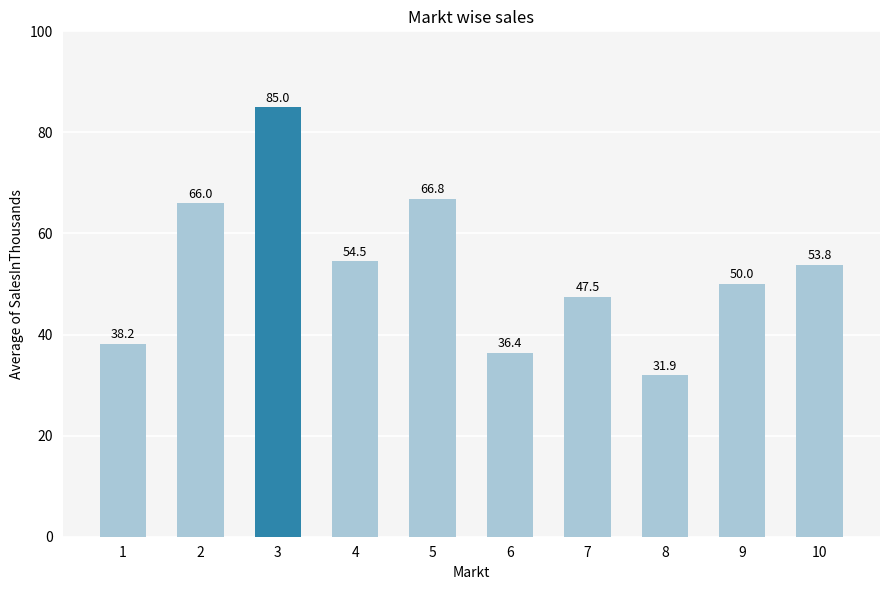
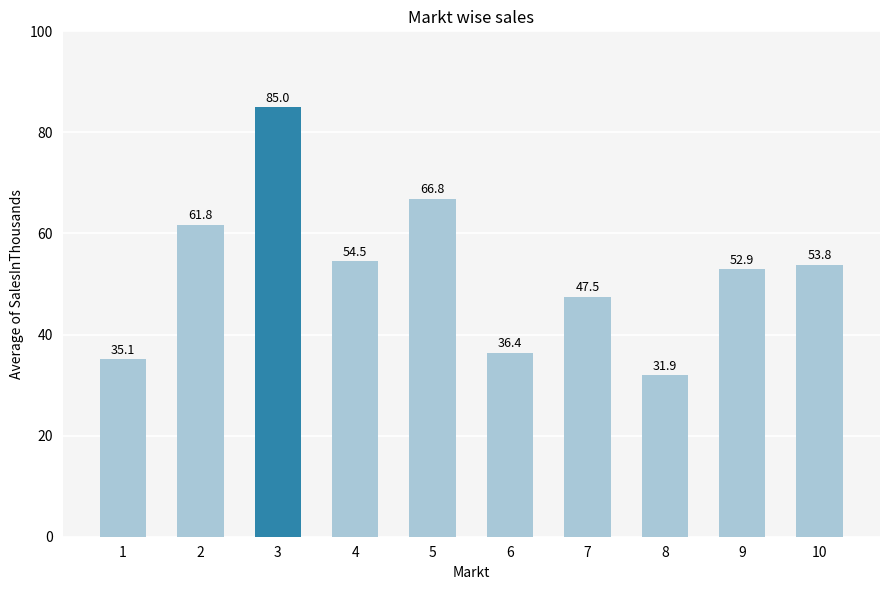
1: 38.2 -> 35.1
2: 66.0 -> 61.8
9: 50.0 -> 52.9
